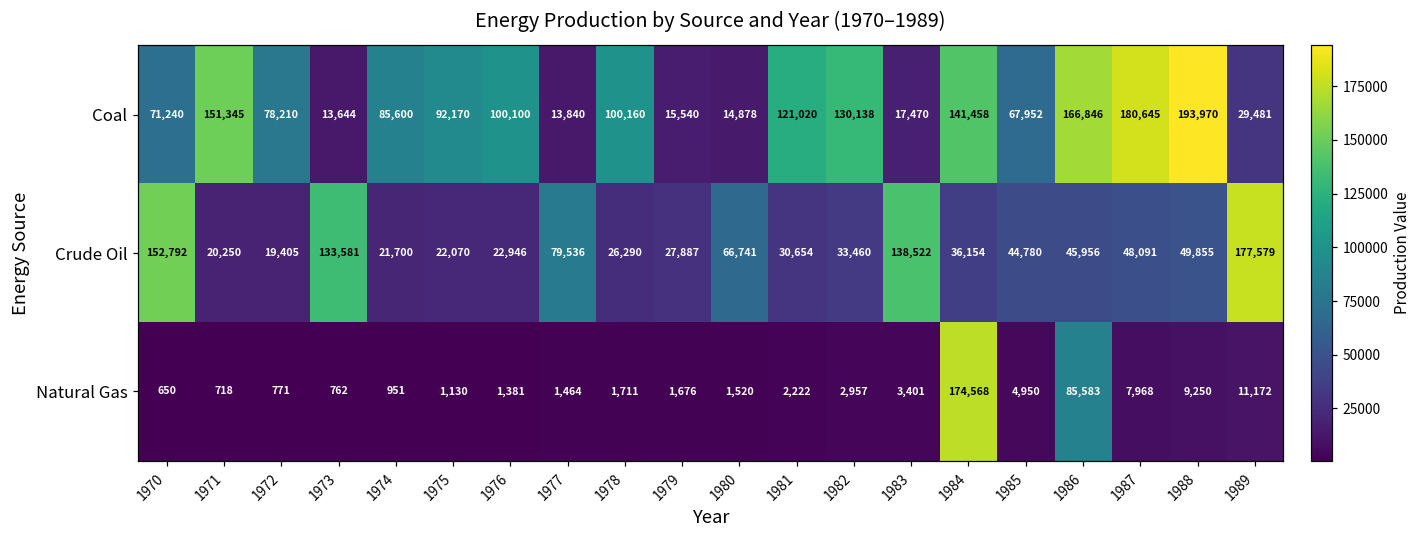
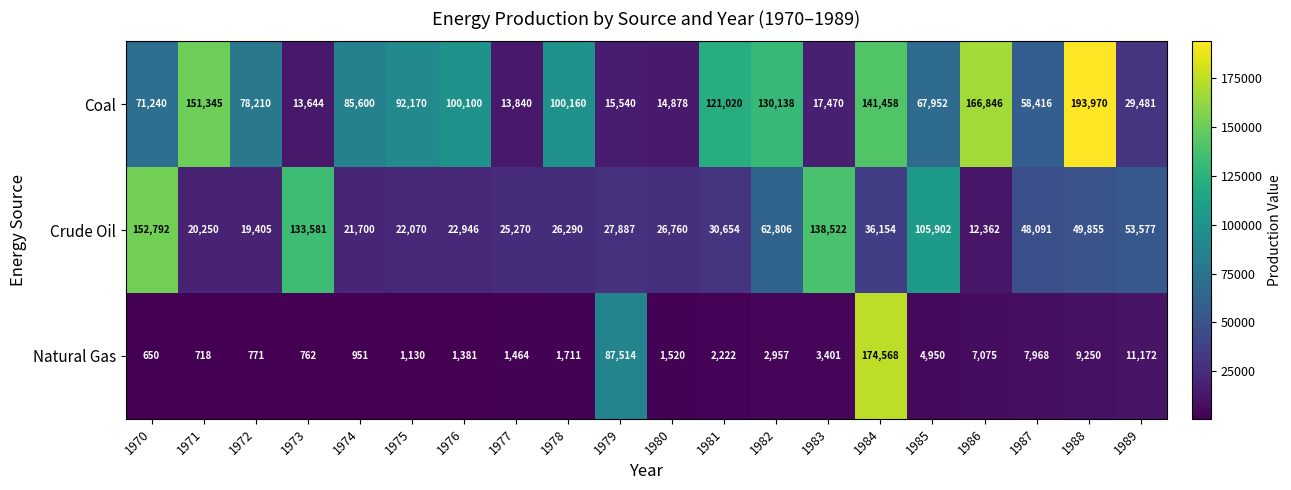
Coal, 1987: 180,645 -> 58,416
Crude Oil, 1977: 79,536 -> 25,270
Crude Oil, 1980: 66,741 -> 26,760
Crude Oil, 1982: 33,460 -> 62,806
Crude Oil, 1985: 44,780 -> 105,902
Crude Oil, 1986: 45,956 -> 12,362
Crude Oil, 1989: 177,579 -> 53,577
Natural Gas, 1979: 1,676 -> 87,514
Natural Gas, 1986: 85,583 -> 7,075
